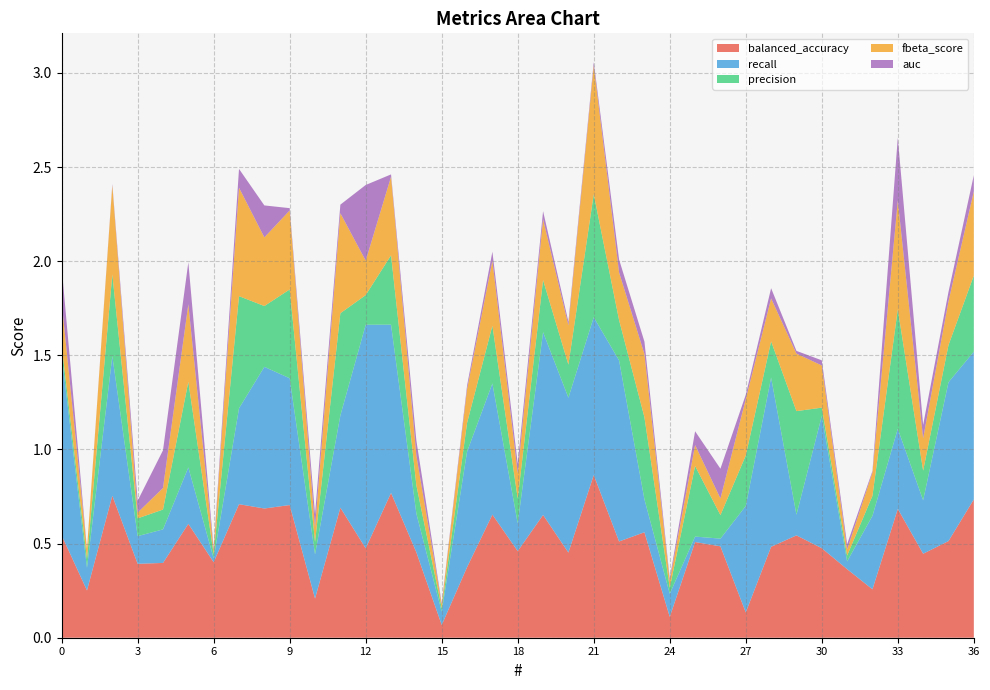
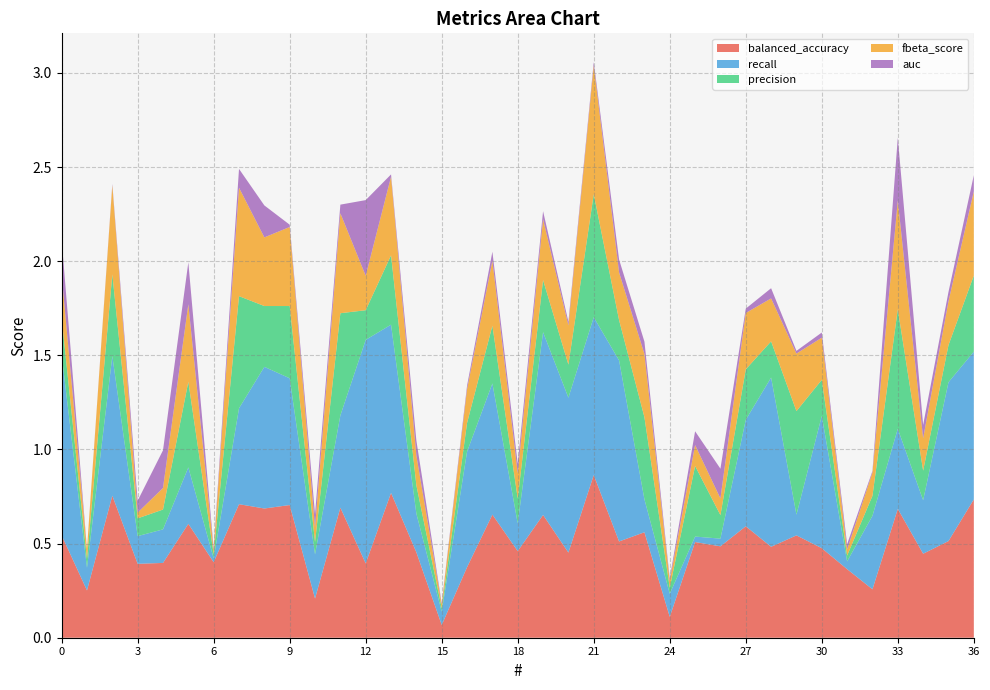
precision, 0: 0.05 -> 0.19
precision, 9: 0.47 -> 0.38
balanced_accuracy, 12: 0.48 -> 0.39
balanced_accuracy, 27: 0.13 -> 0.59
precision, 30: 0.04 -> 0.19
